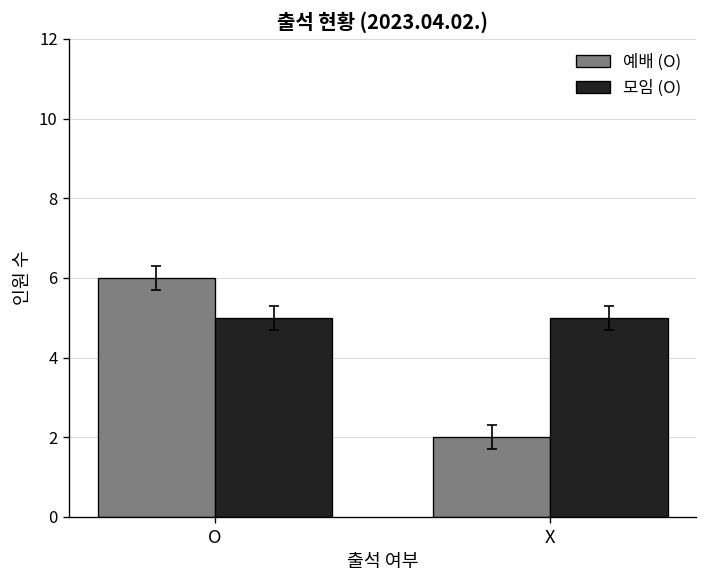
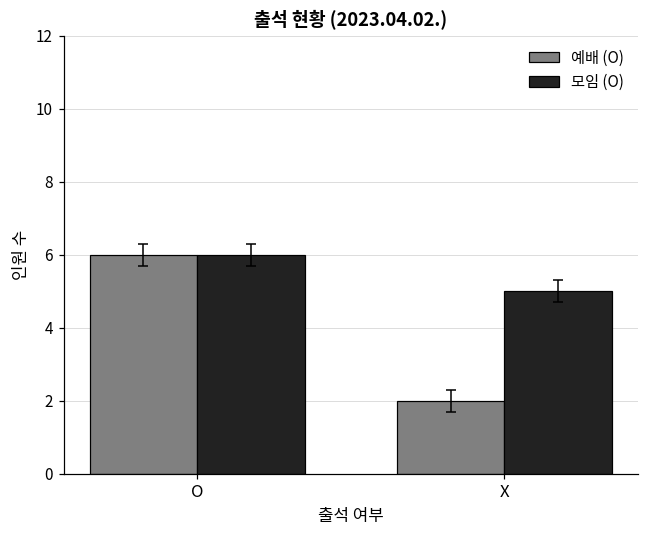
모임 (O), O: 5 -> 6
